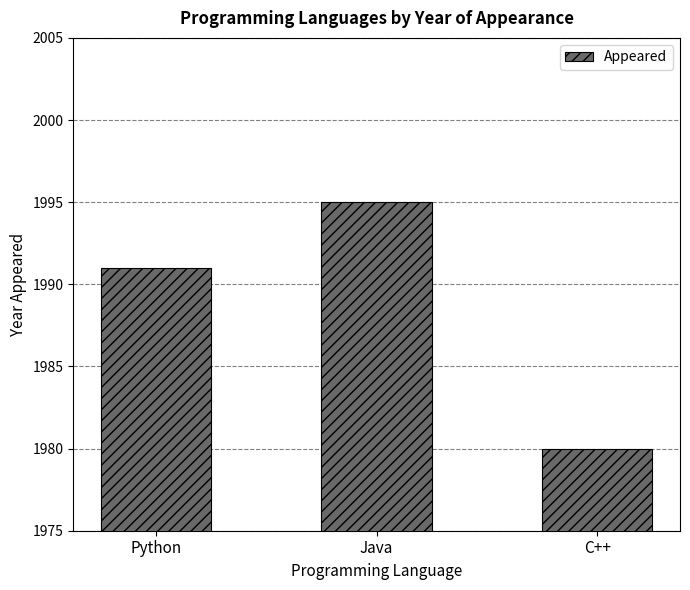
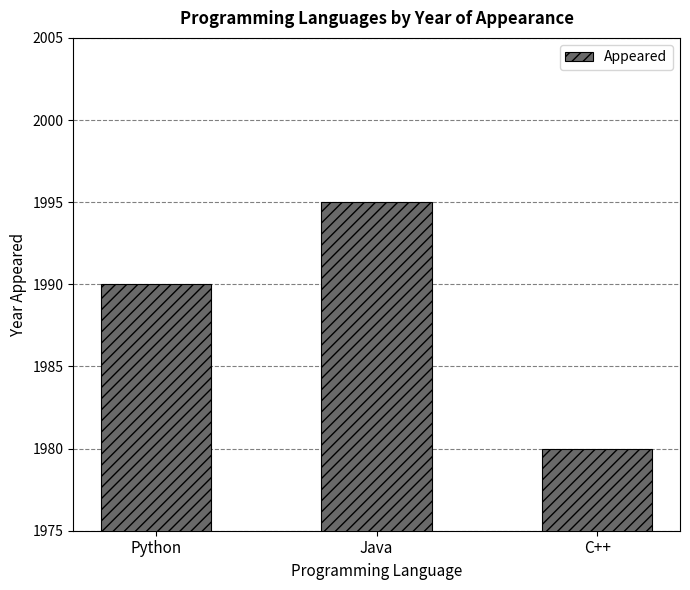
Python: 1991 -> 1990
